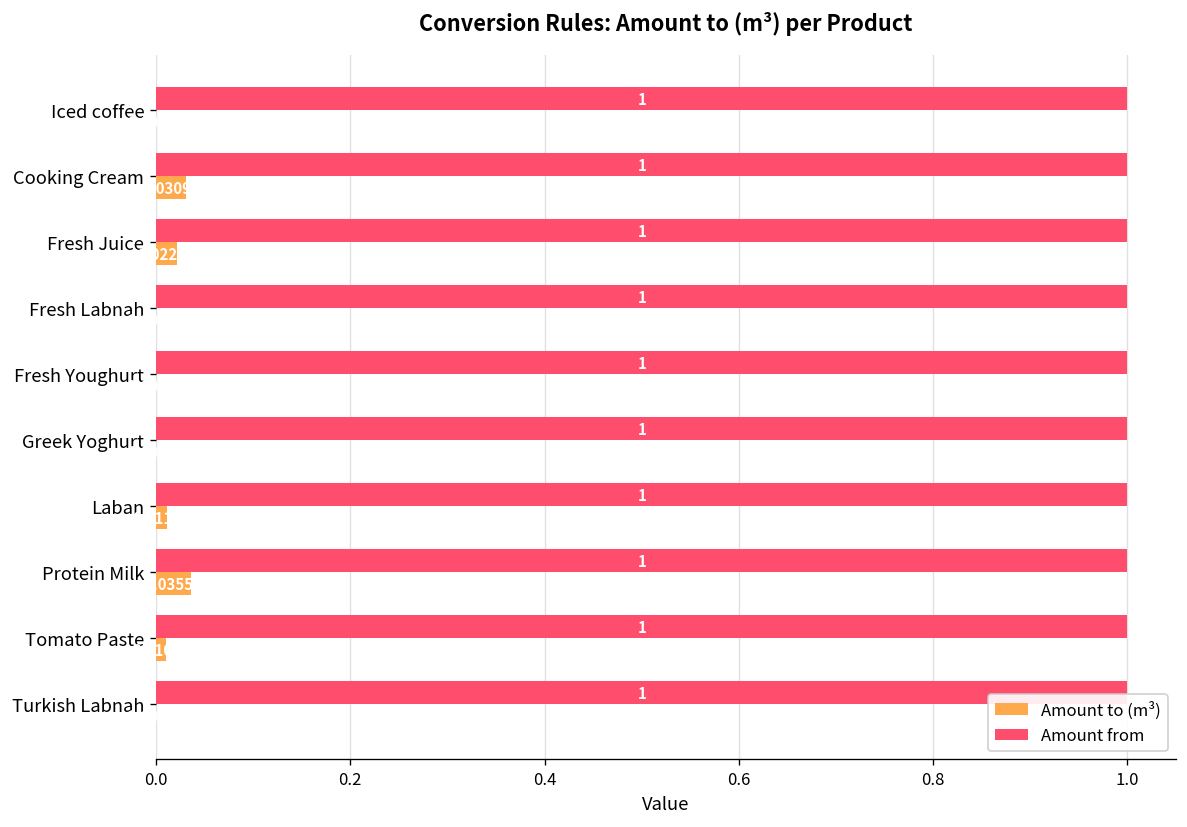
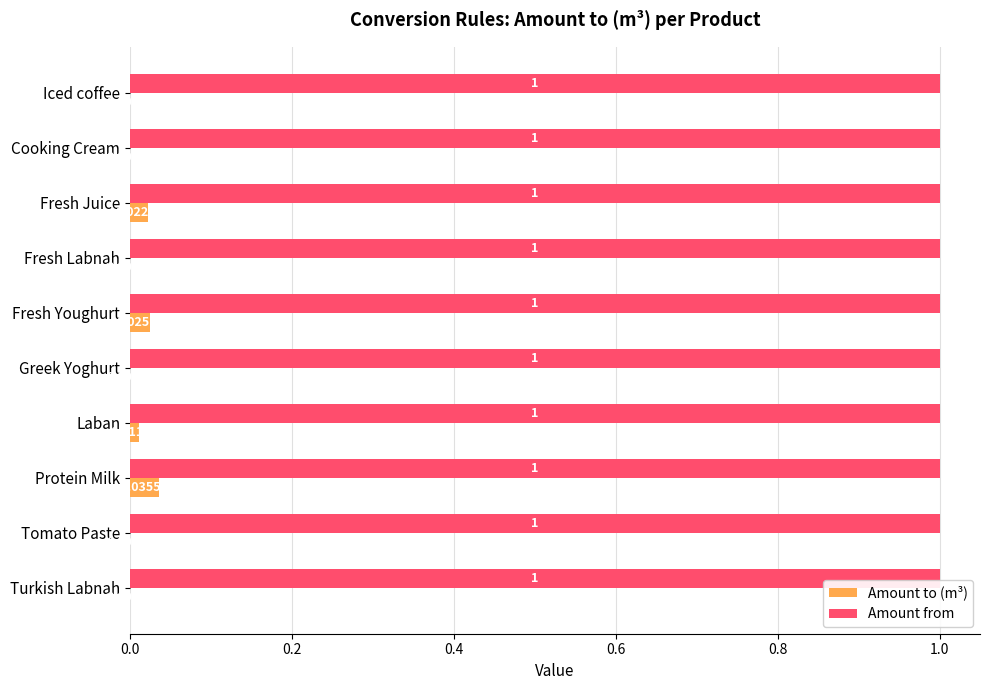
Amount to (m³), Cooking Cream: 0.03 -> 0.00
Amount to (m³), Fresh Youghurt: 0.00 -> 0.03
Amount to (m³), Tomato Paste: 0.01 -> 0.00
